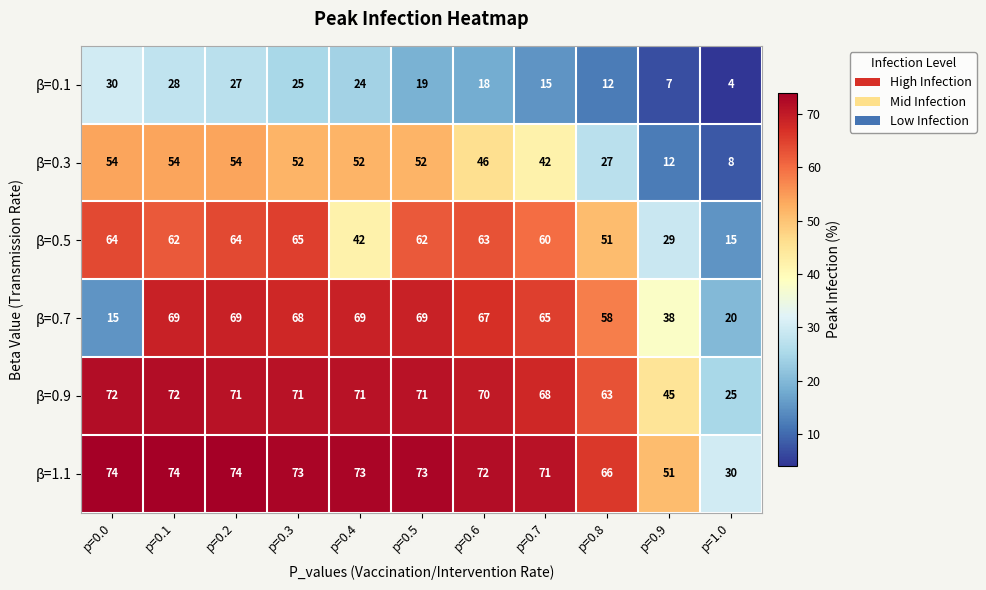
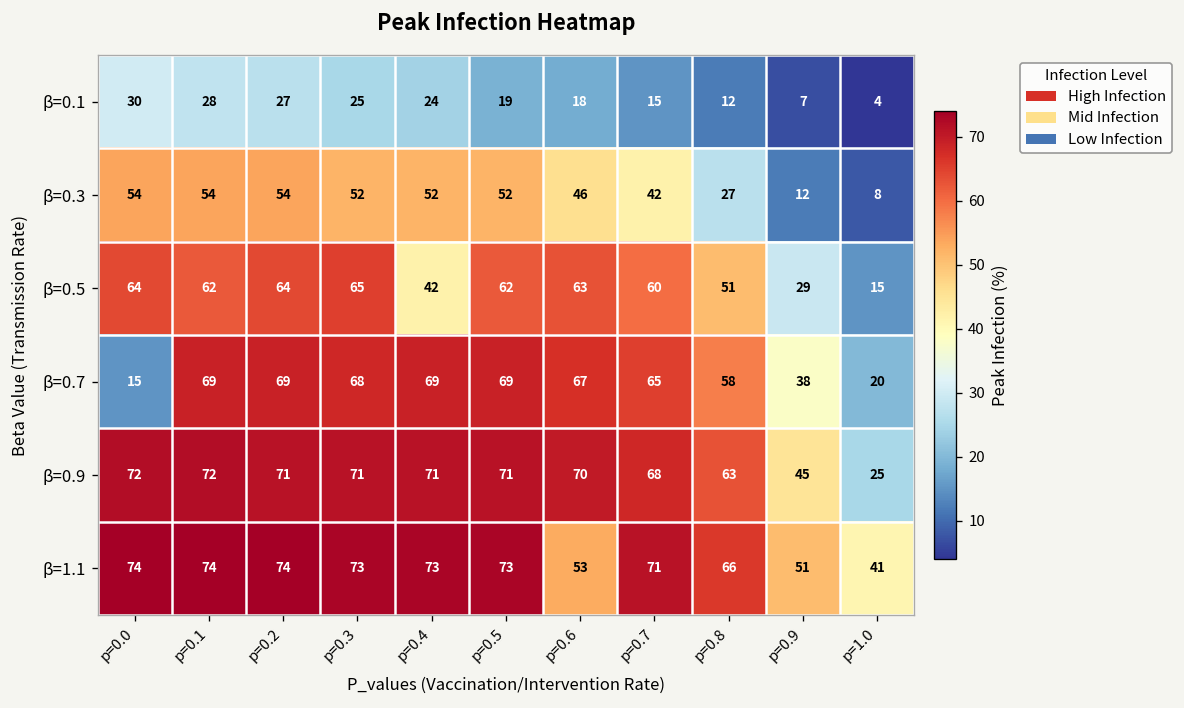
β=1.1, p=0.6: 72 -> 53
β=1.1, p=1.0: 30 -> 41
